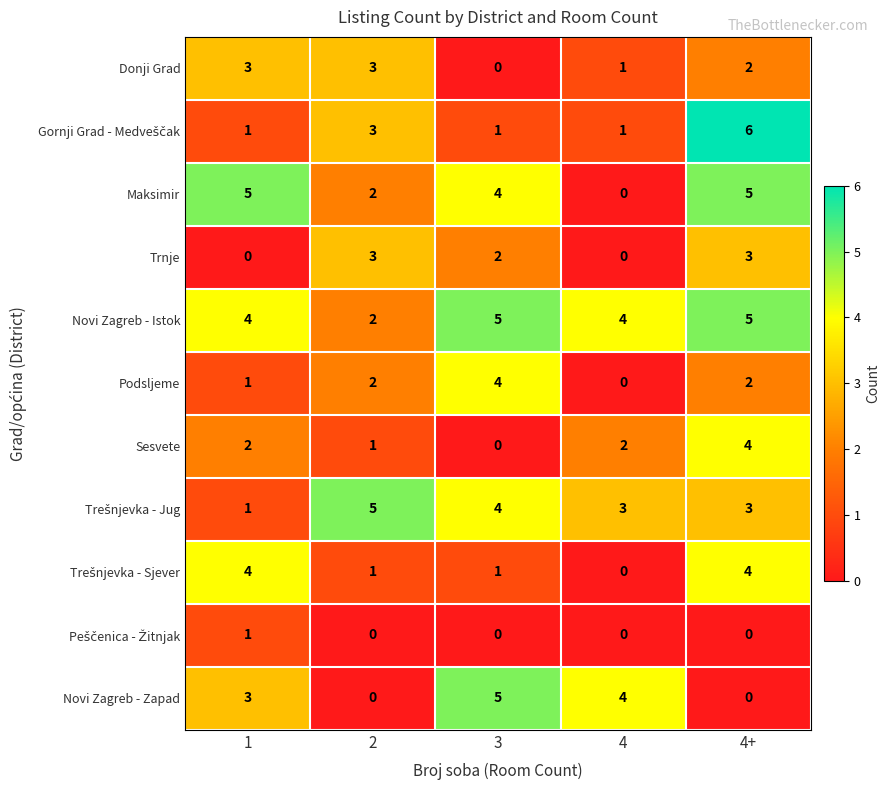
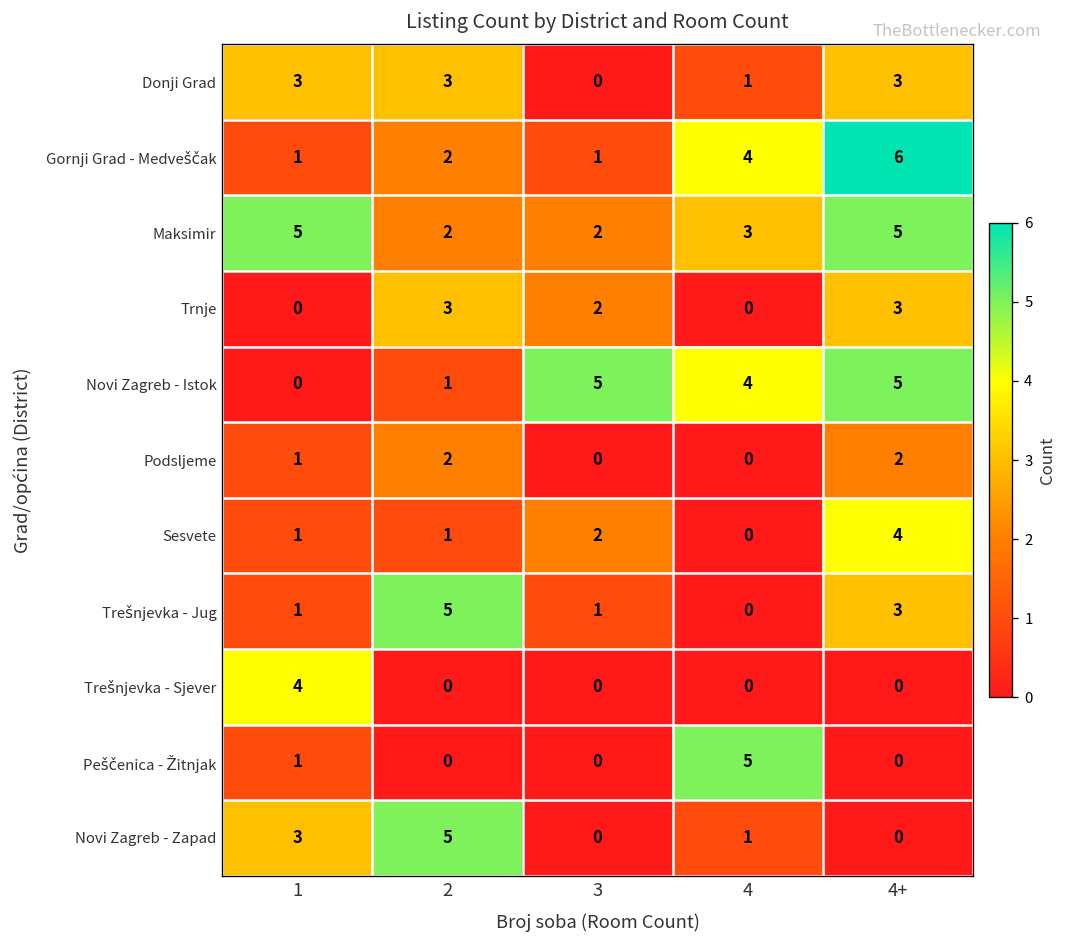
Donji Grad, 4+: 2 -> 3
Gornji Grad - Medveščak, 2: 3 -> 2
Gornji Grad - Medveščak, 4: 1 -> 4
Maksimir, 3: 4 -> 2
Maksimir, 4: 0 -> 3
Novi Zagreb - Istok, 1: 4 -> 0
Novi Zagreb - Istok, 2: 2 -> 1
Podsljeme, 3: 4 -> 0
Sesvete, 1: 2 -> 1
Sesvete, 3: 0 -> 2
Sesvete, 4: 2 -> 0
Trešnjevka - Jug, 3: 4 -> 1
Trešnjevka - Jug, 4: 3 -> 0
Trešnjevka - Sjever, 2: 1 -> 0
Trešnjevka - Sjever, 3: 1 -> 0
Trešnjevka - Sjever, 4+: 4 -> 0
Peščenica - Žitnjak, 4: 0 -> 5
Novi Zagreb - Zapad, 2: 0 -> 5
Novi Zagreb - Zapad, 3: 5 -> 0
Novi Zagreb - Zapad, 4: 4 -> 1
